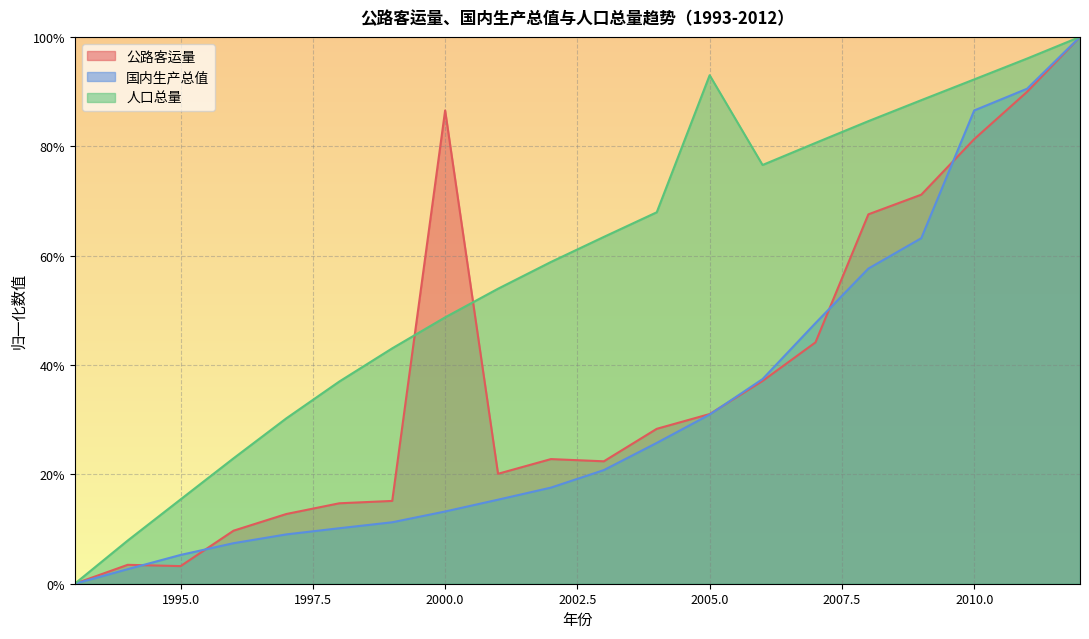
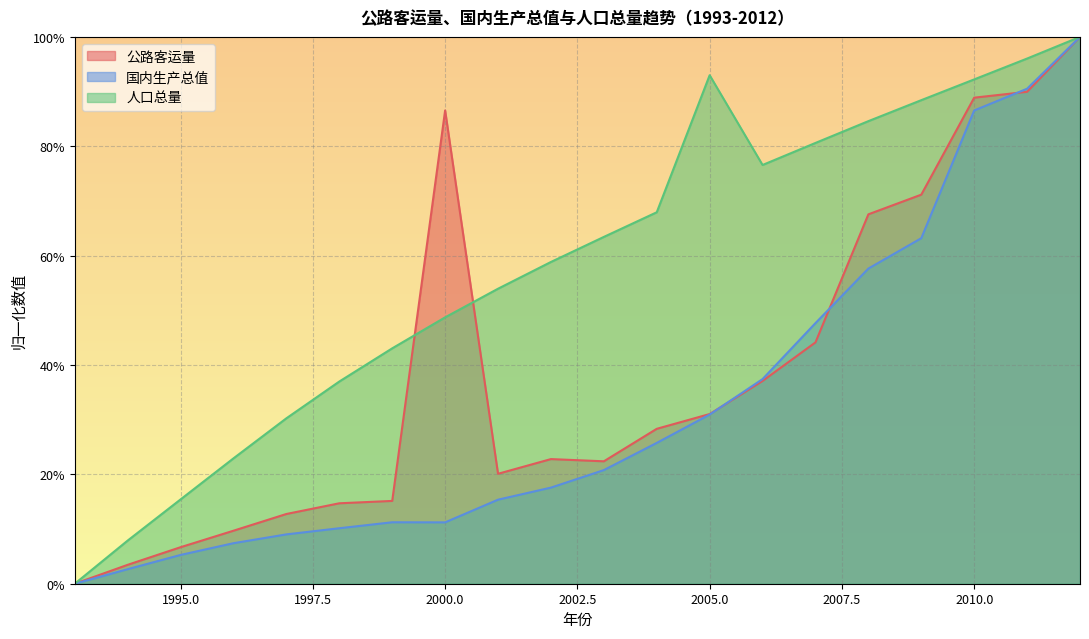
公路客运量, 1995.0: 3% -> 7%
国内生产总值, 2000.0: 13% -> 11%
公路客运量, 2010.0: 81% -> 89%
